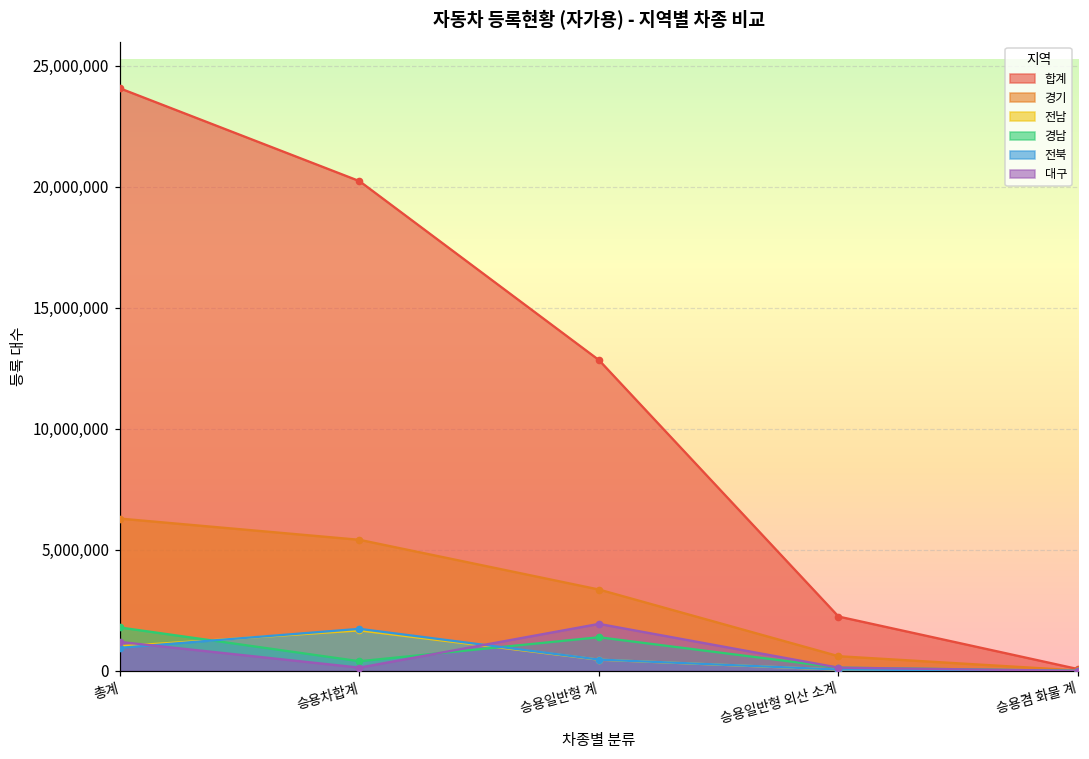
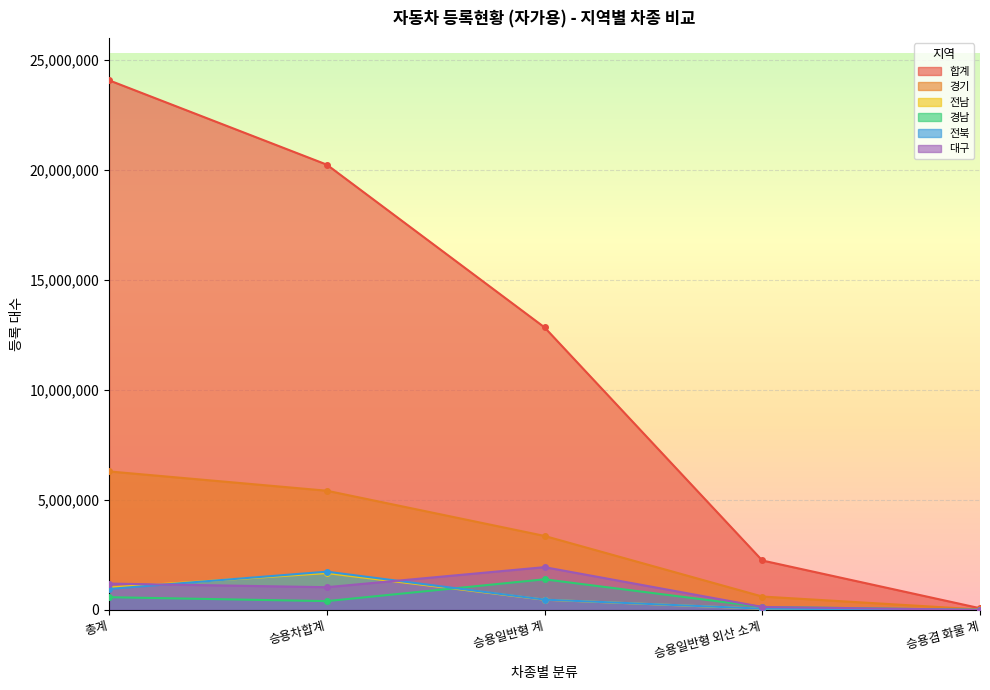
경남, 총계: 1,800,000 -> 600,000
대구, 승용차합계: 100,000 -> 1,000,000
